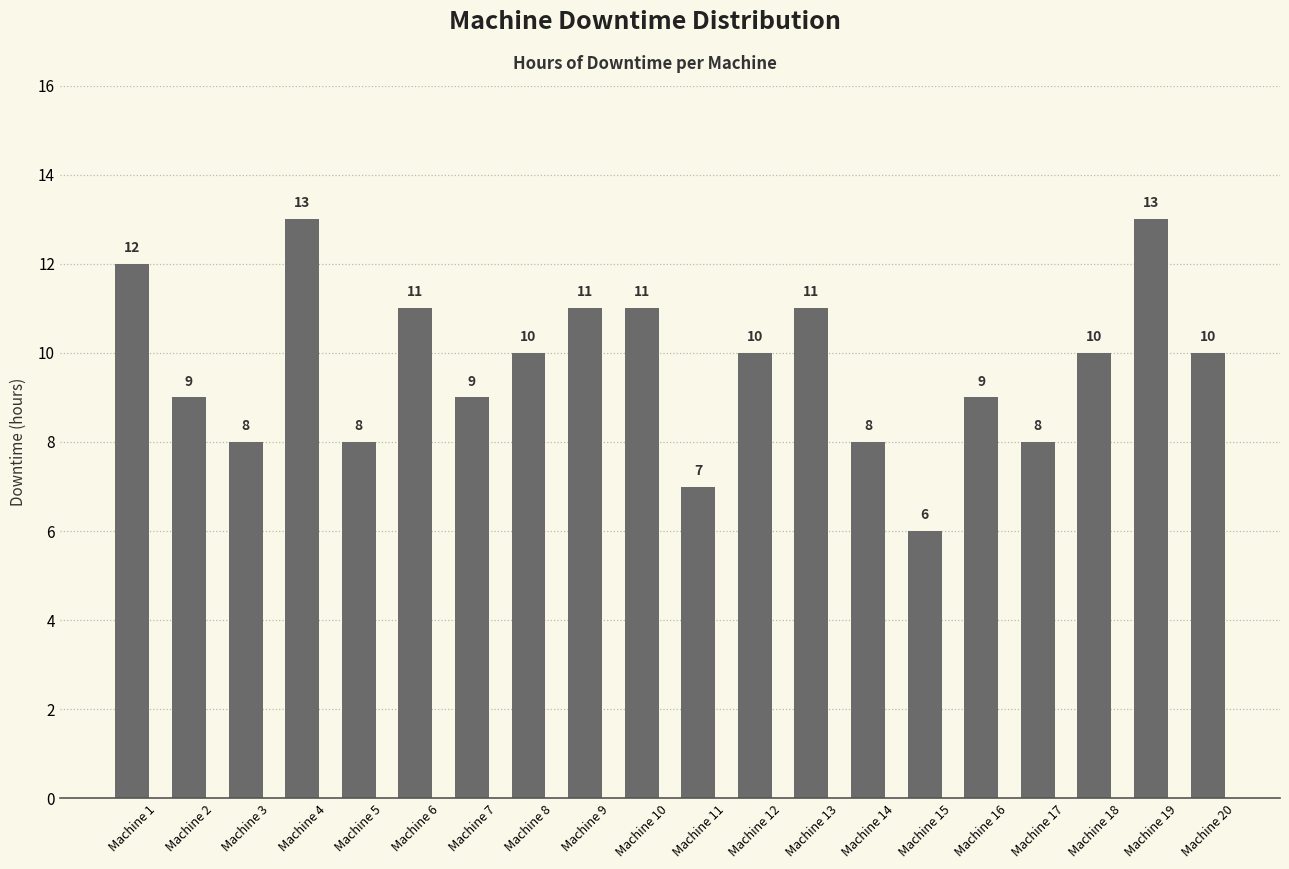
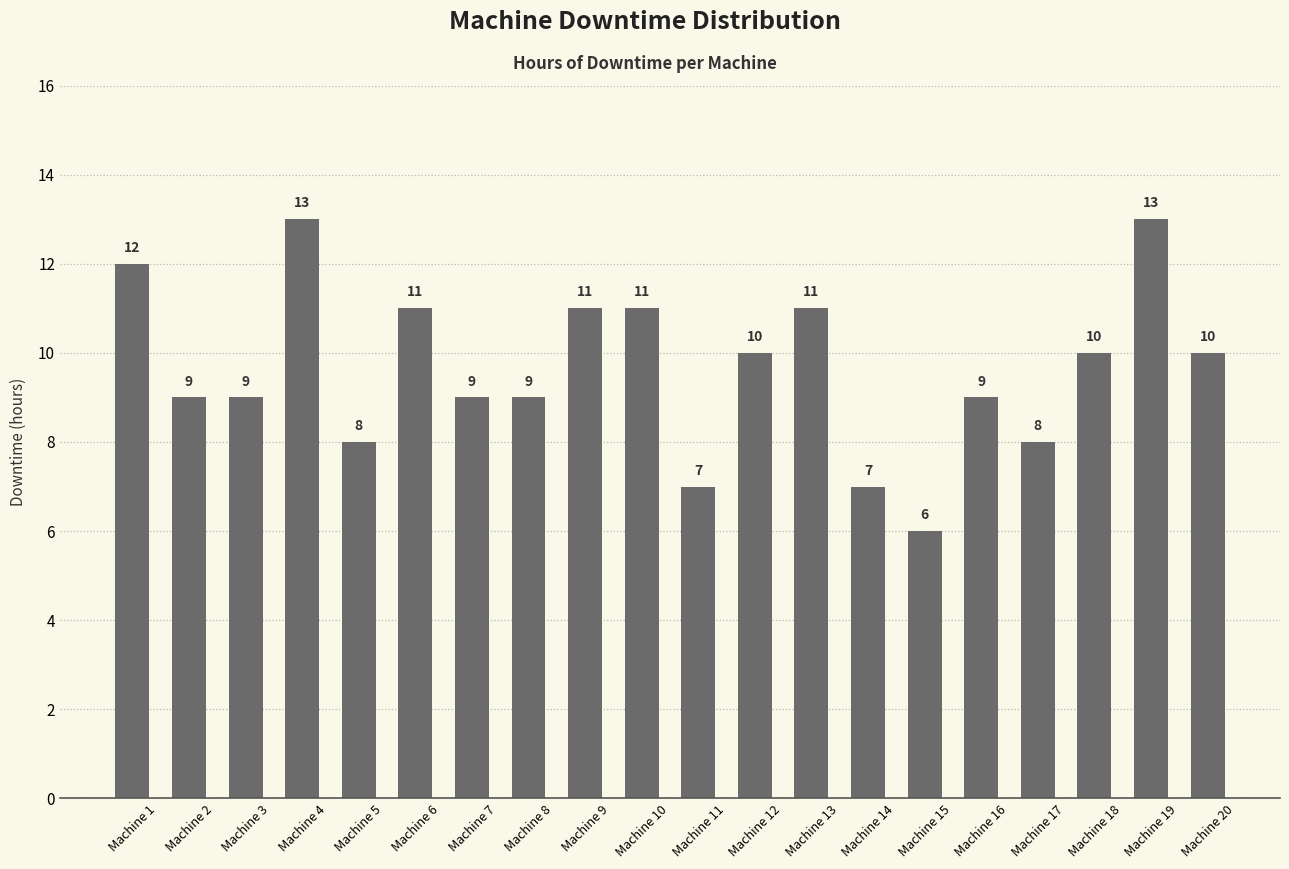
Machine 3: 8 -> 9
Machine 8: 10 -> 9
Machine 14: 8 -> 7
